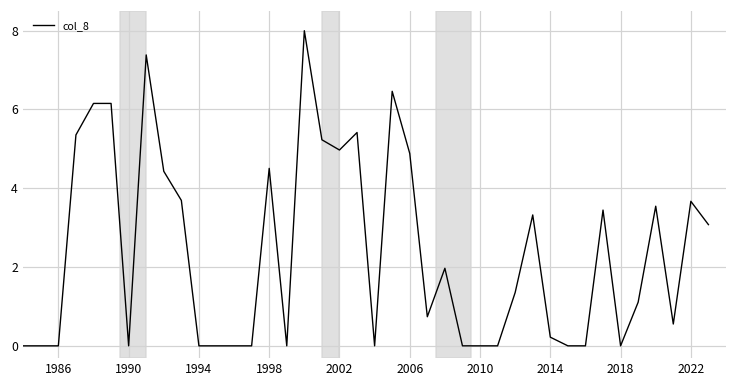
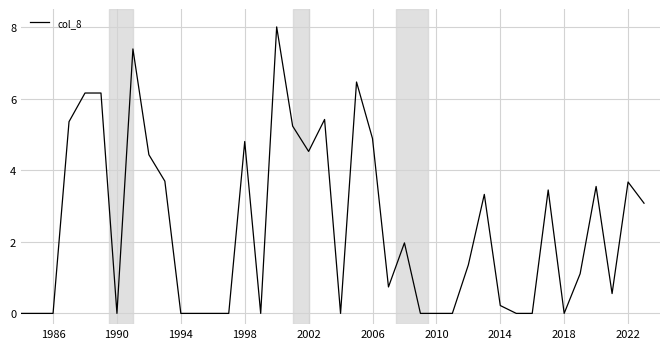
1998: 4.5 -> 4.8
2002: 5.0 -> 4.5
